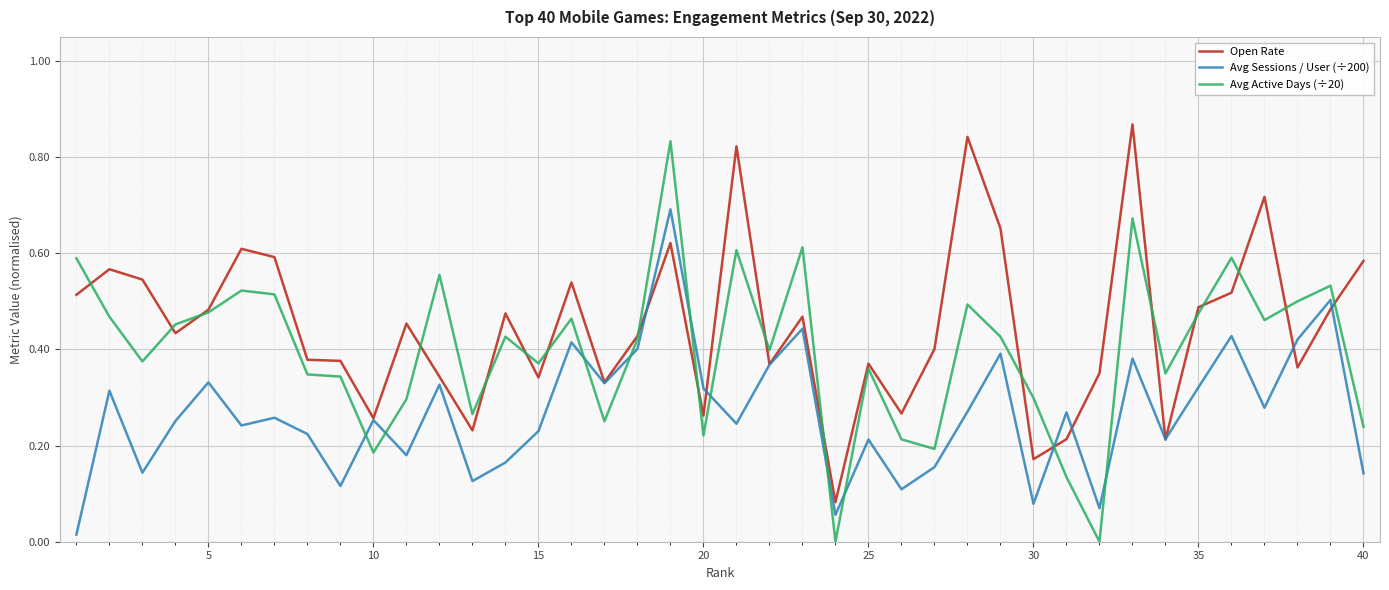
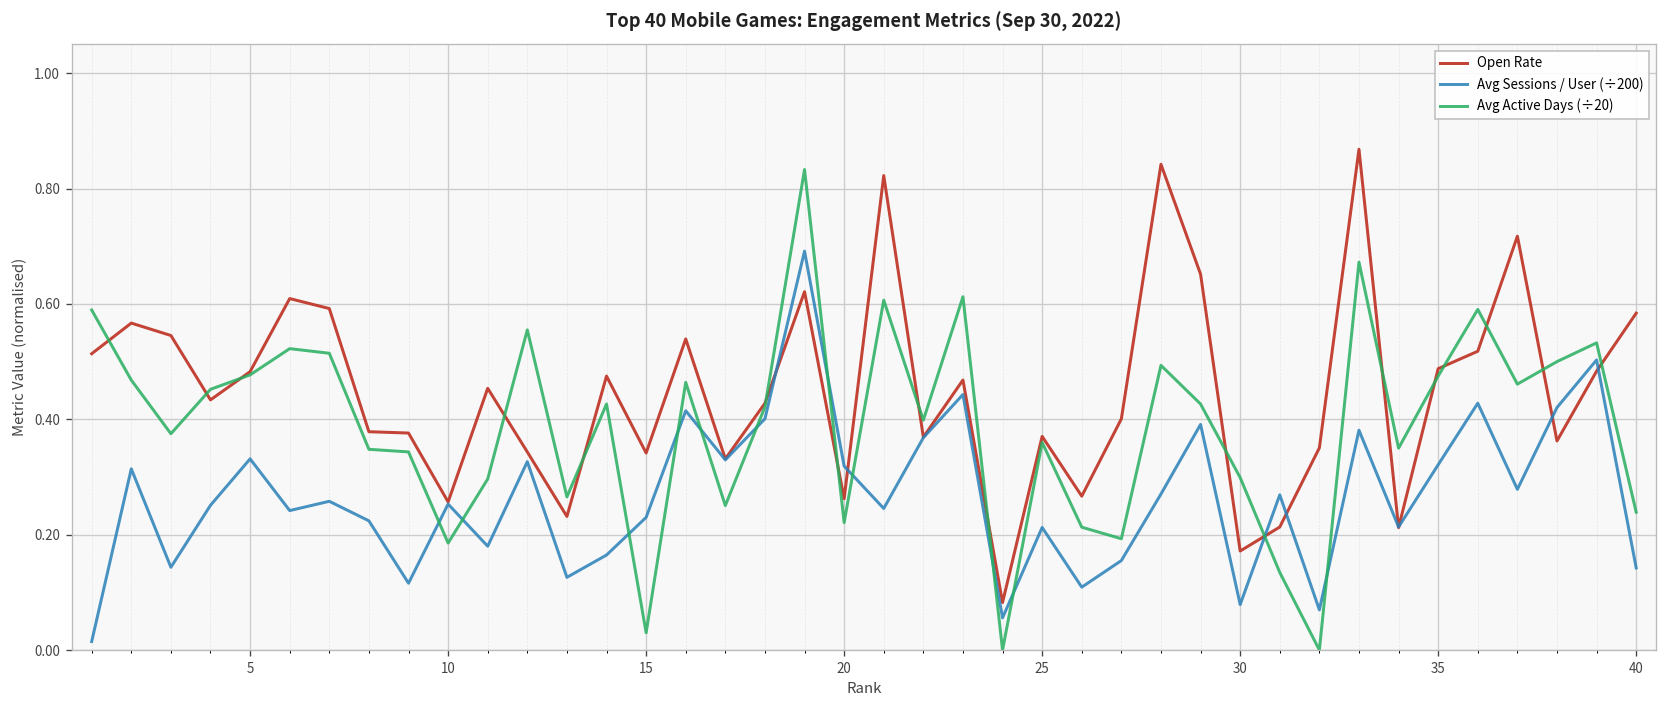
Avg Active Days (÷20), 15: 0.37 -> 0.03
